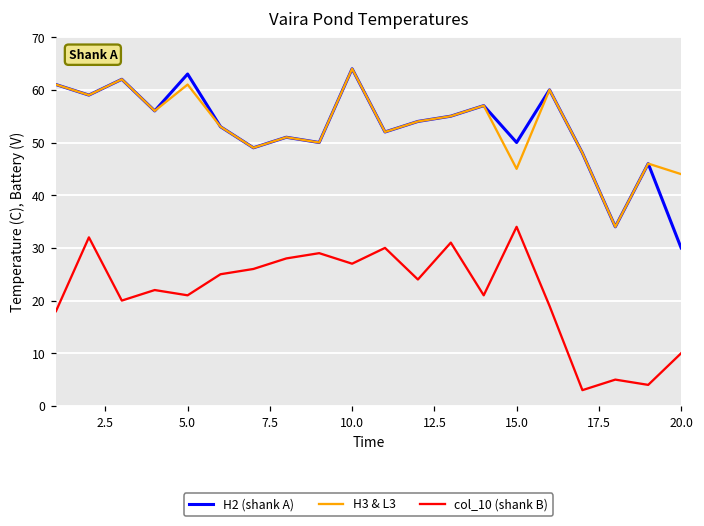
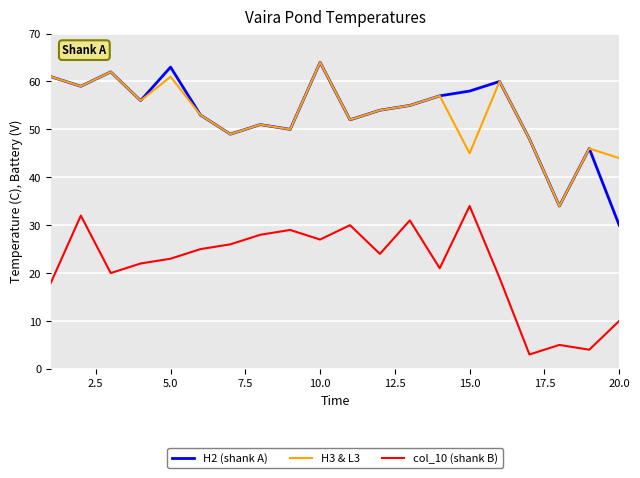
col_10 (shank B), 5.0: 21 -> 23
H2 (shank A), 15.0: 50 -> 58
